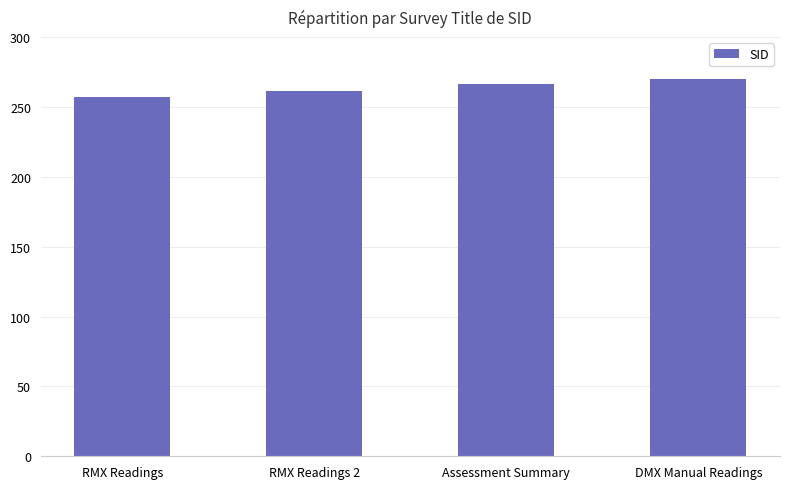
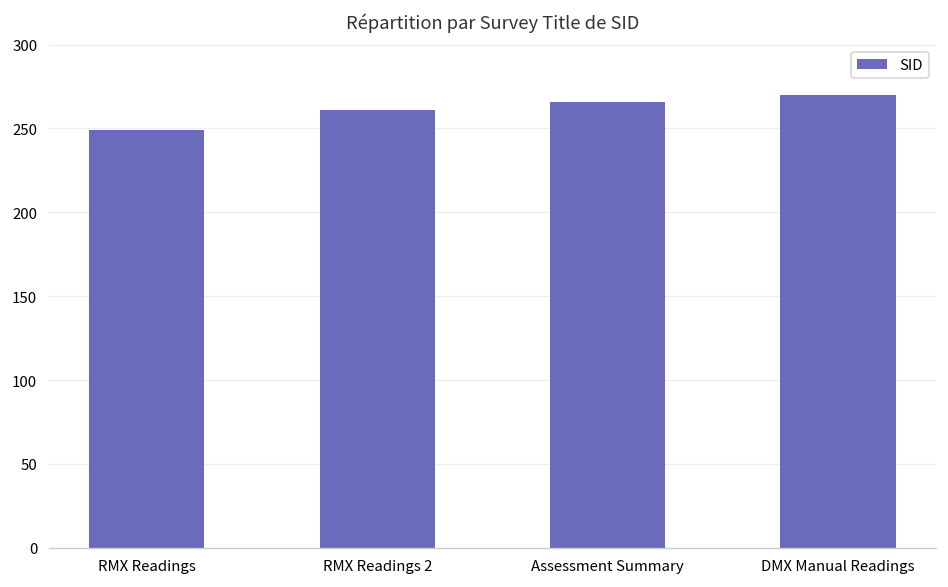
RMX Readings: 257 -> 249
